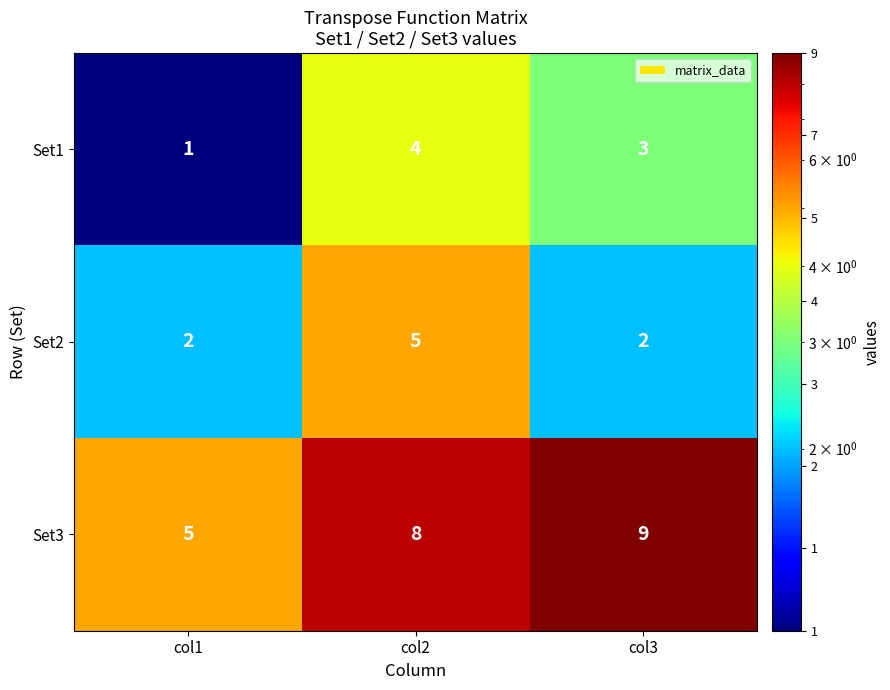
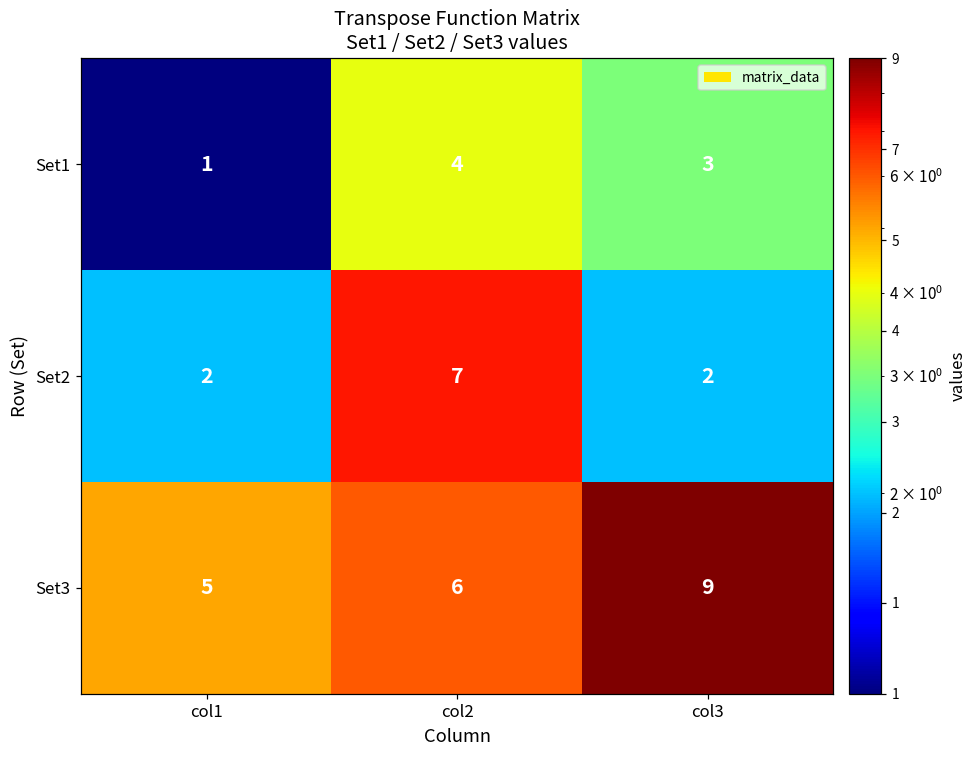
Set2, col2: 5 -> 7
Set3, col2: 8 -> 6
